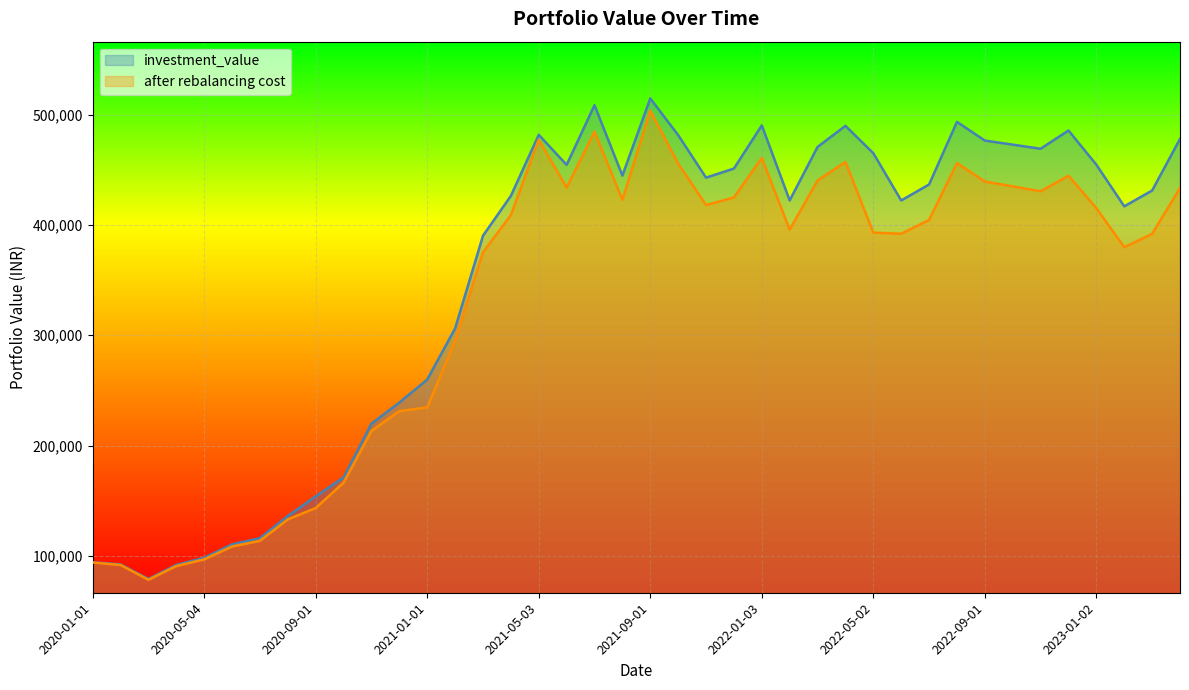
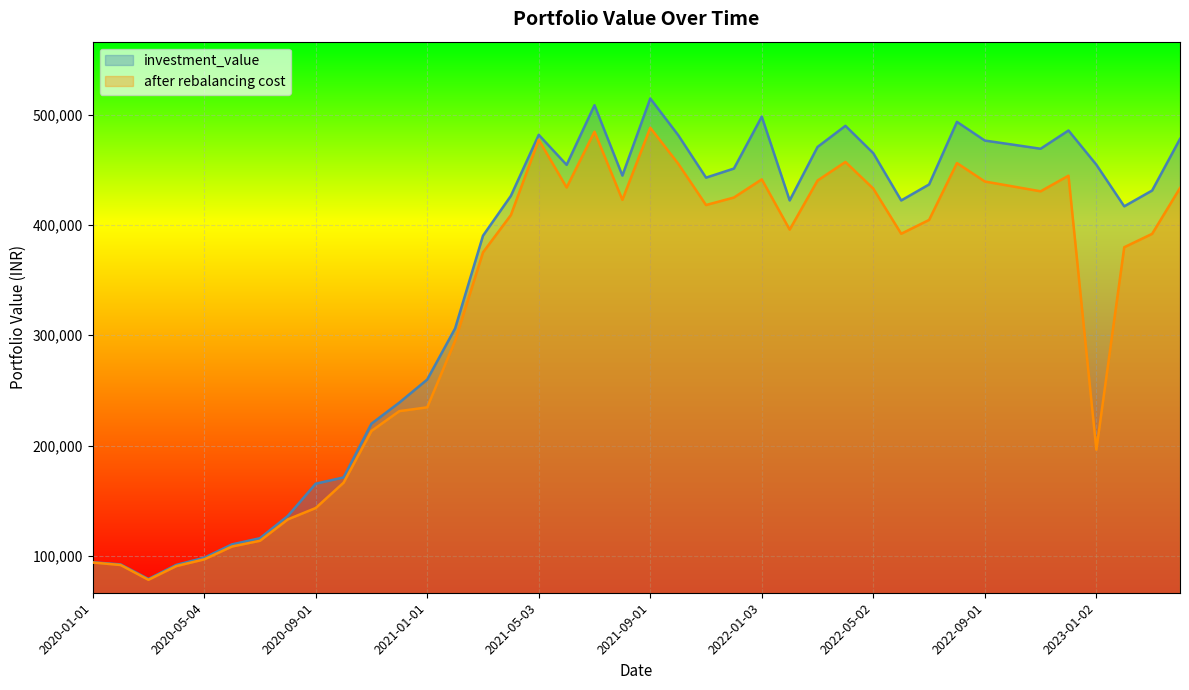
investment_value, 2020-09-01: 154,000 -> 165,000
after rebalancing cost, 2021-09-01: 504,000 -> 488,000
investment_value, 2022-01-03: 490,000 -> 498,000
after rebalancing cost, 2022-01-03: 461,000 -> 441,000
after rebalancing cost, 2022-05-02: 393,000 -> 433,000
after rebalancing cost, 2023-01-02: 415,000 -> 196,000
